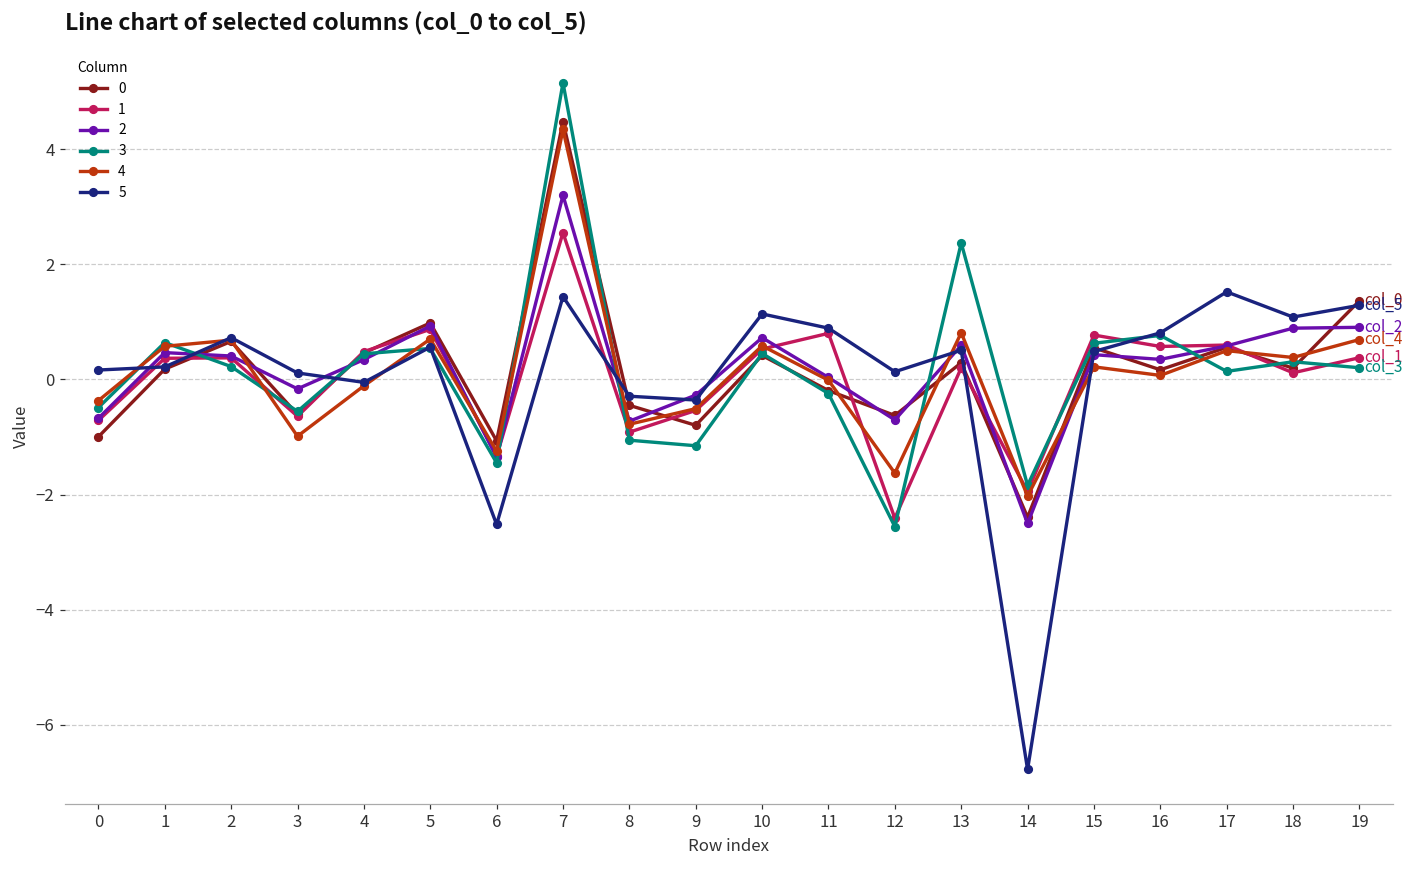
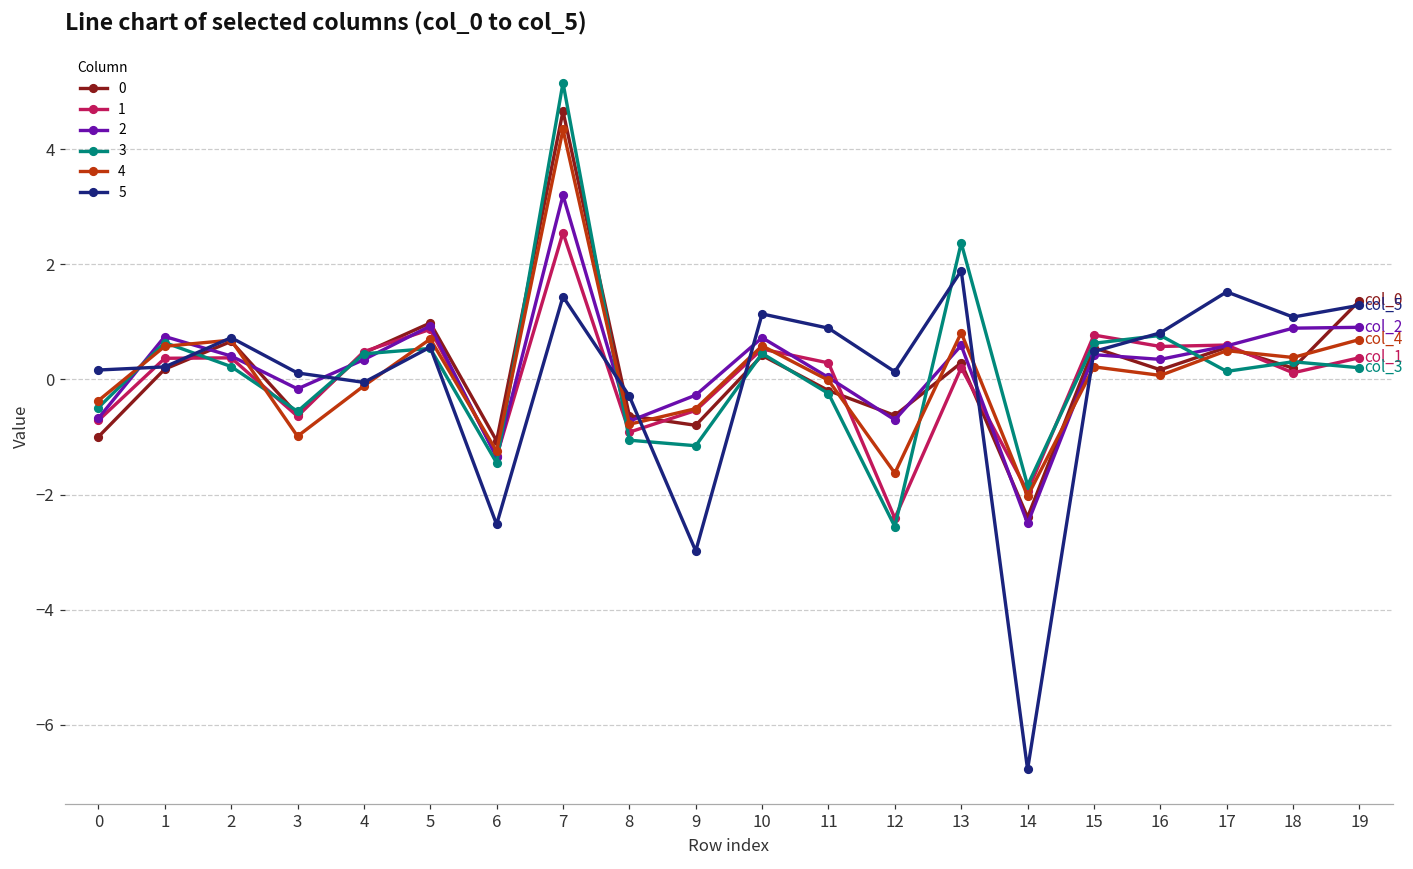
2, 1: 0.5 -> 0.7
0, 7: 4.5 -> 4.7
0, 8: -0.4 -> -0.6
5, 9: -0.4 -> -3.0
1, 11: 0.8 -> 0.3
5, 13: 0.5 -> 1.9
